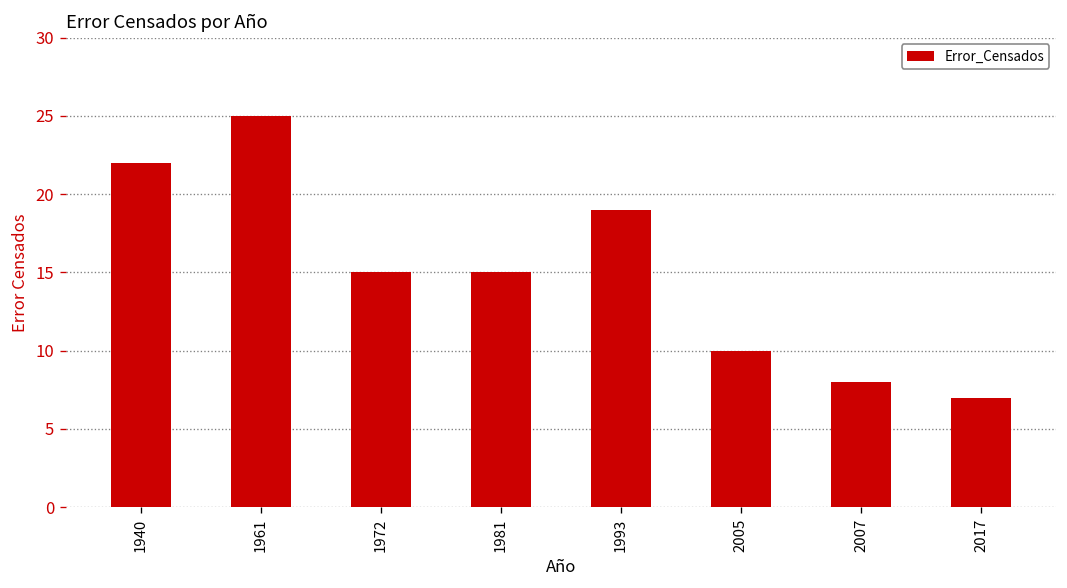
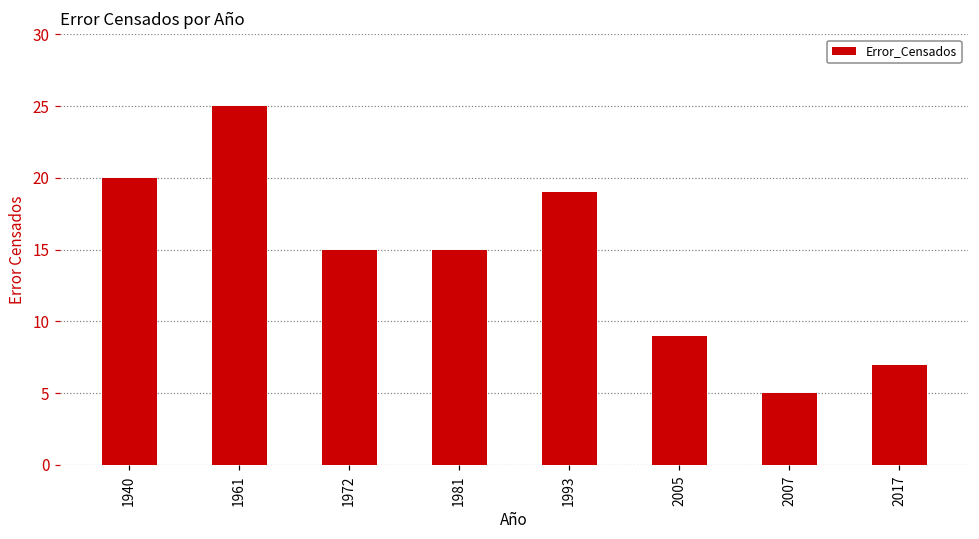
1940: 22 -> 20
2005: 10 -> 9
2007: 8 -> 5
